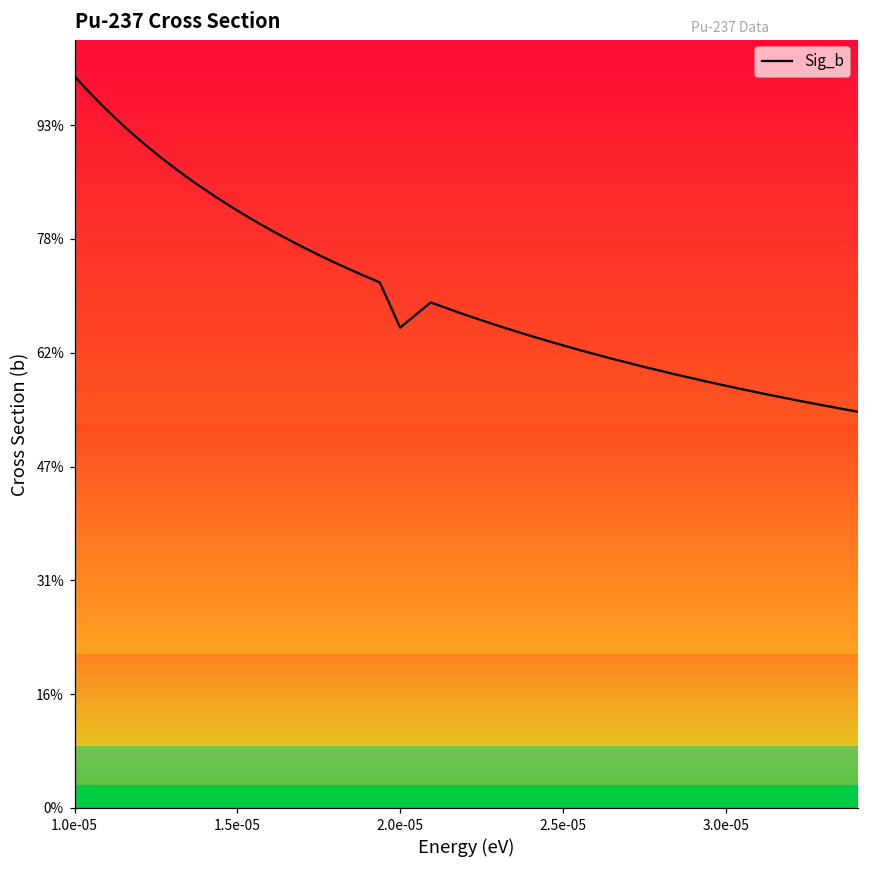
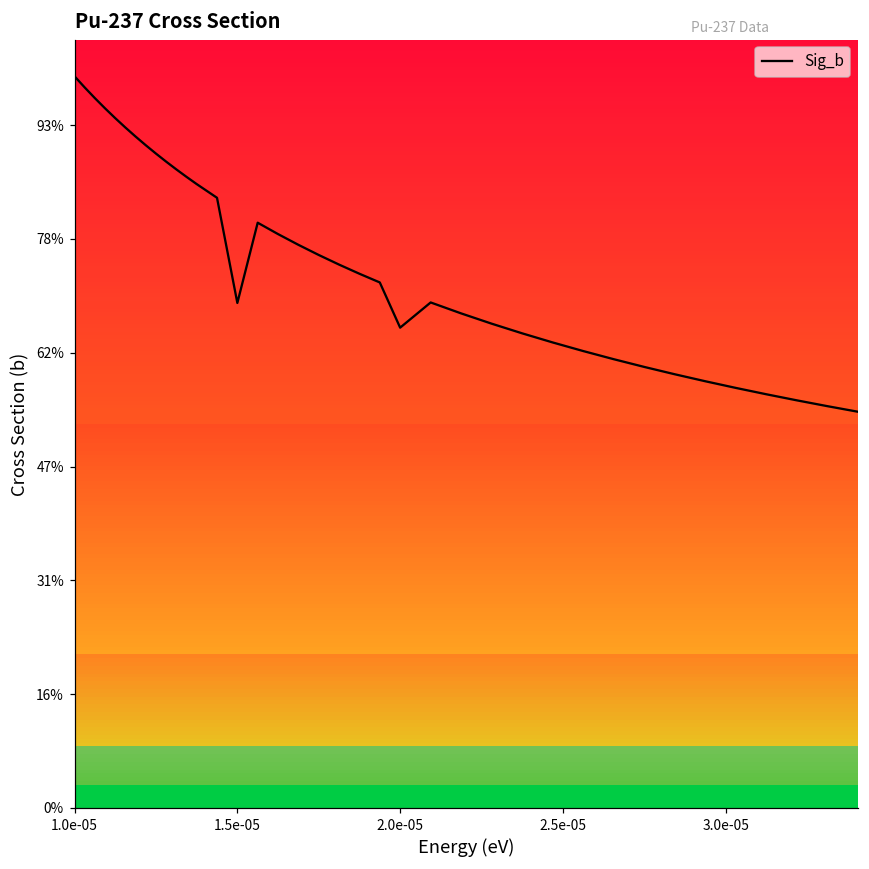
1.5e-05: 81% -> 69%
